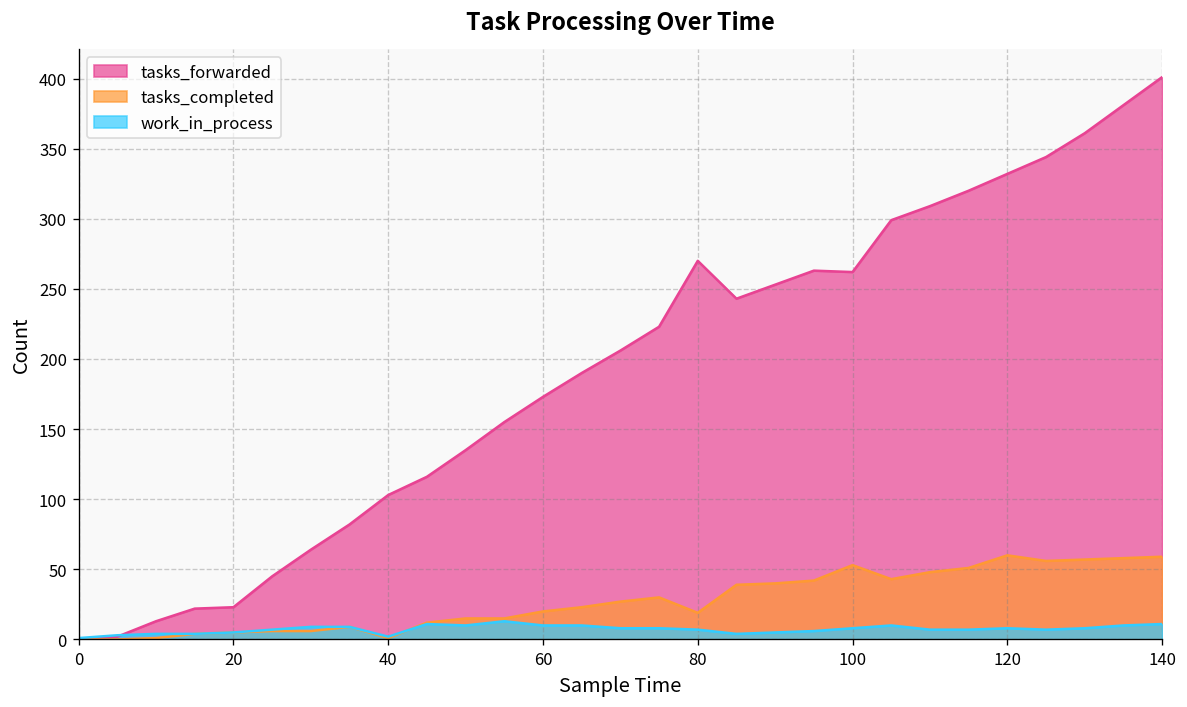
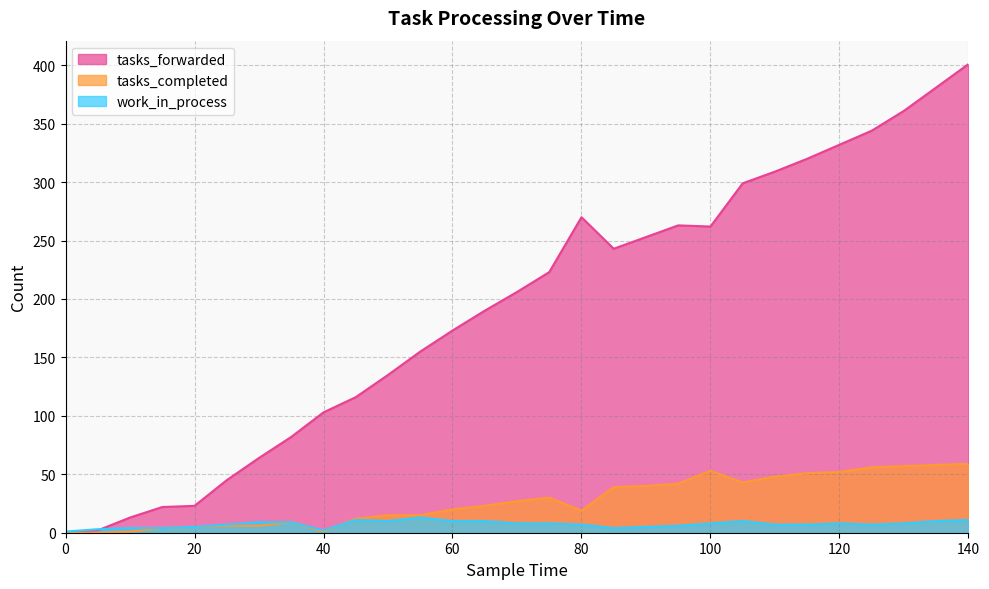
tasks_completed, 120: 60 -> 52
